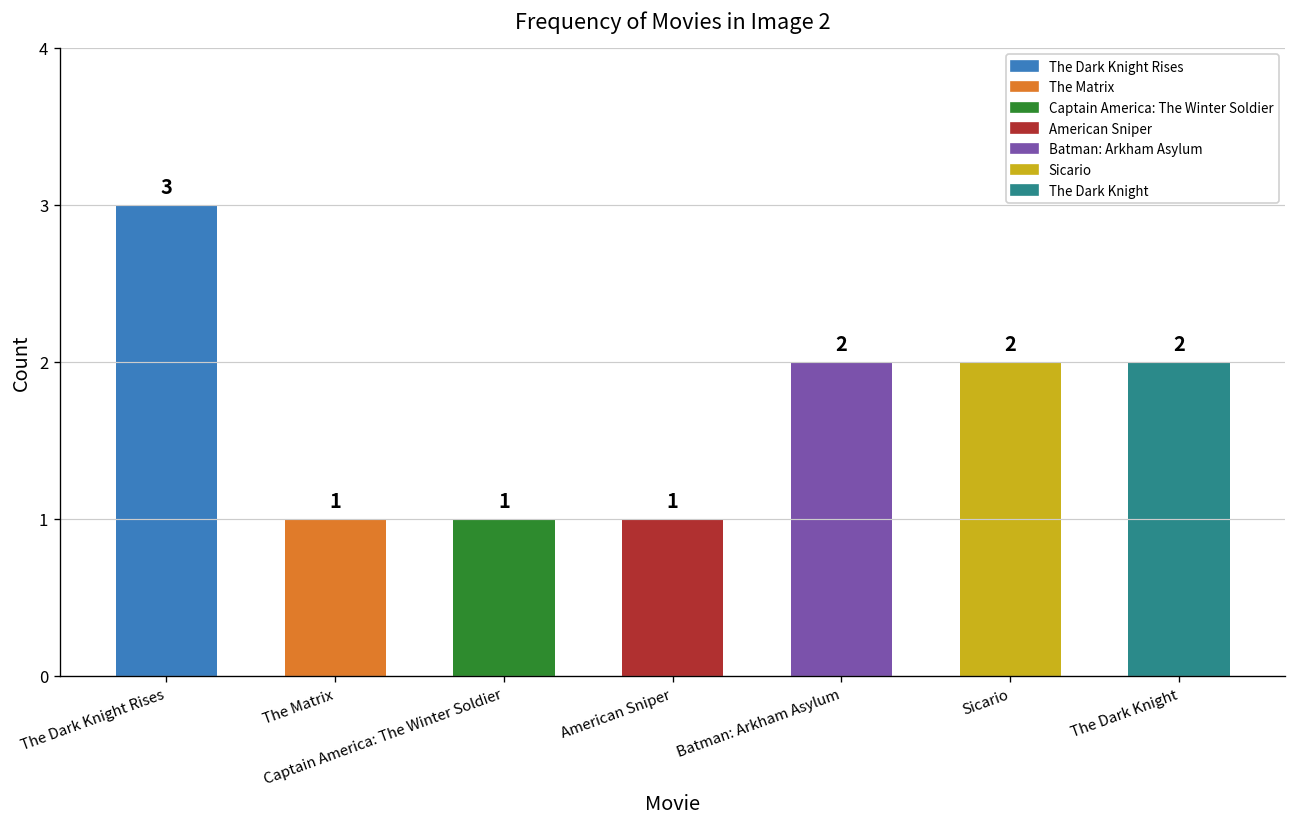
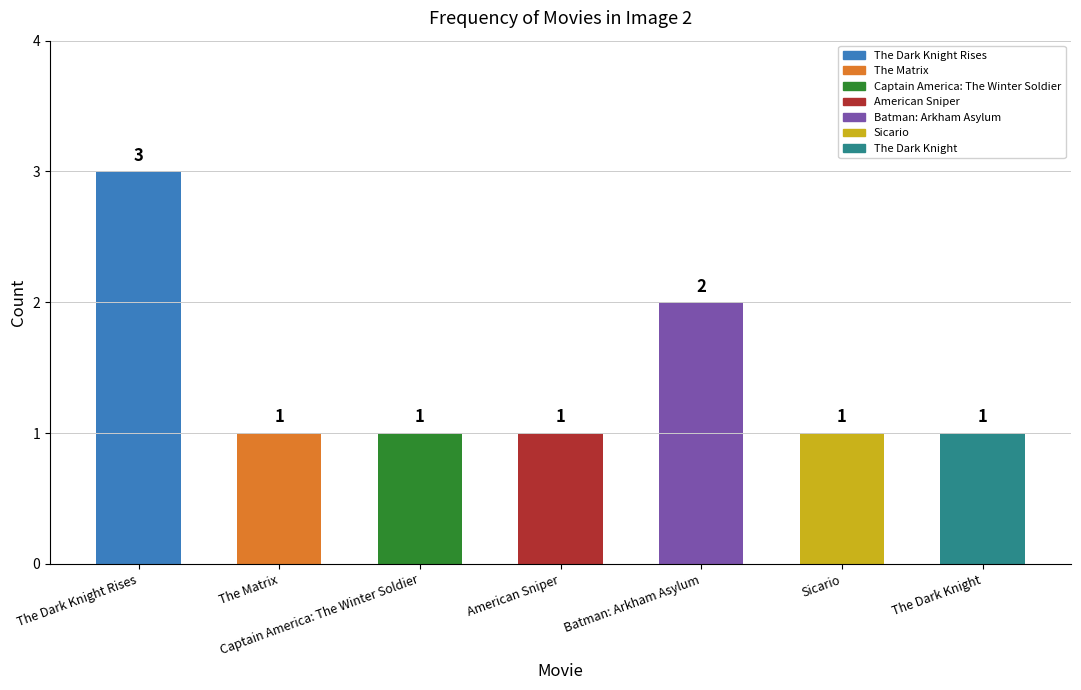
Sicario: 2 -> 1
The Dark Knight: 2 -> 1
